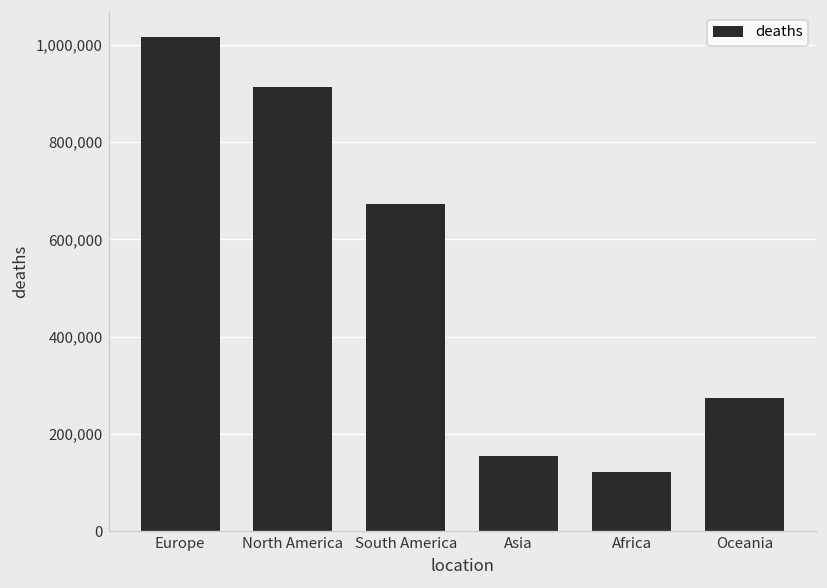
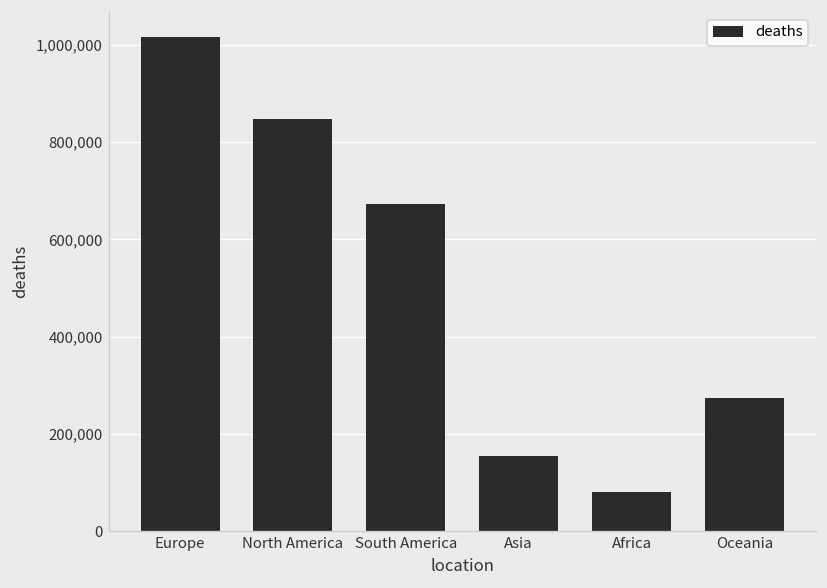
North America: 910,000 -> 850,000
Africa: 120,000 -> 80,000
